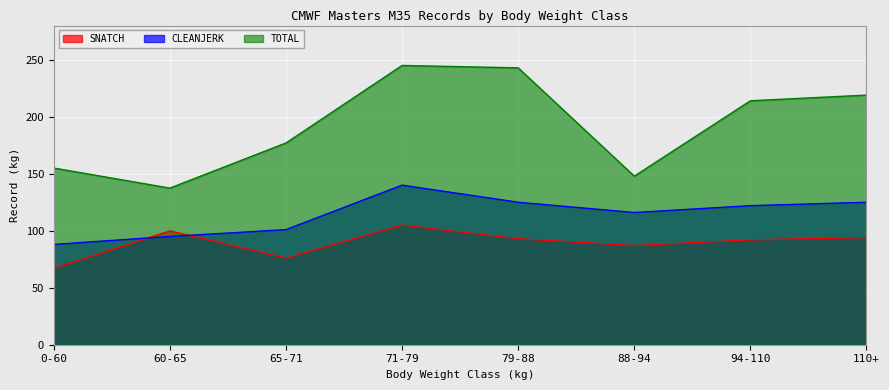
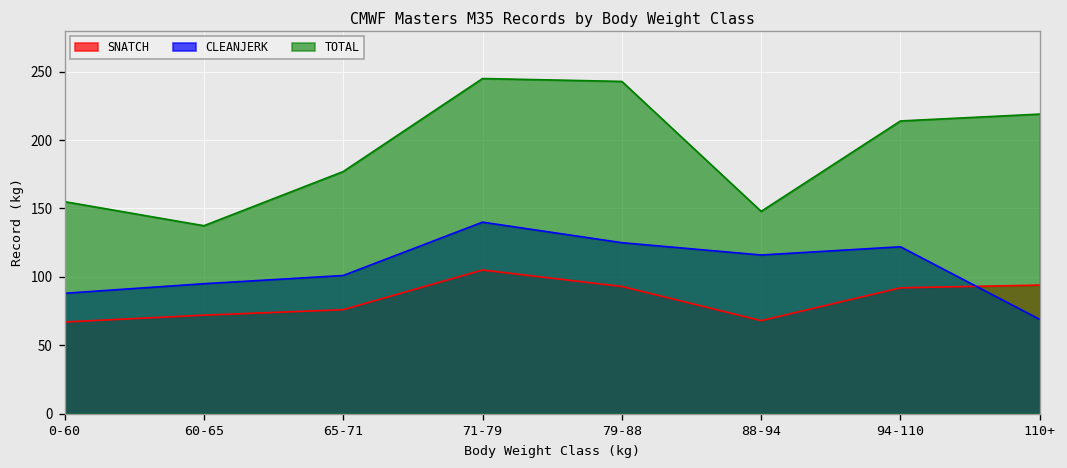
SNATCH, 60-65: 100 -> 72
SNATCH, 88-94: 87 -> 68
CLEANJERK, 110+: 125 -> 69
